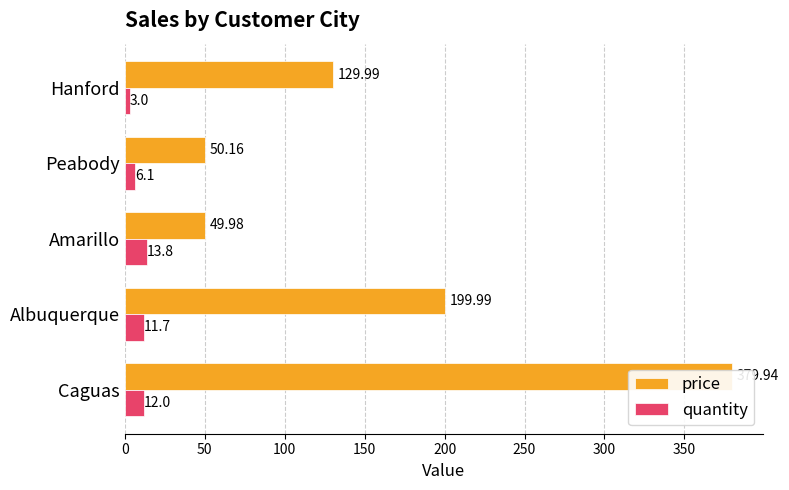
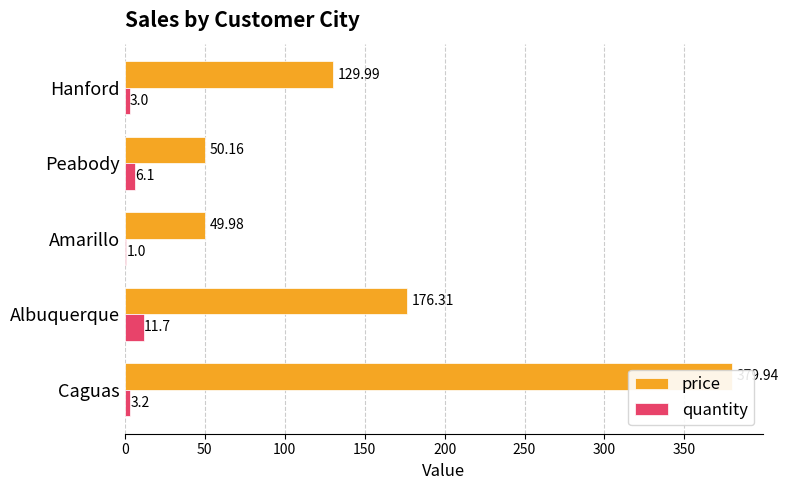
quantity, Amarillo: 13.8 -> 1.0
price, Albuquerque: 199.99 -> 176.31
quantity, Caguas: 12.0 -> 3.2
